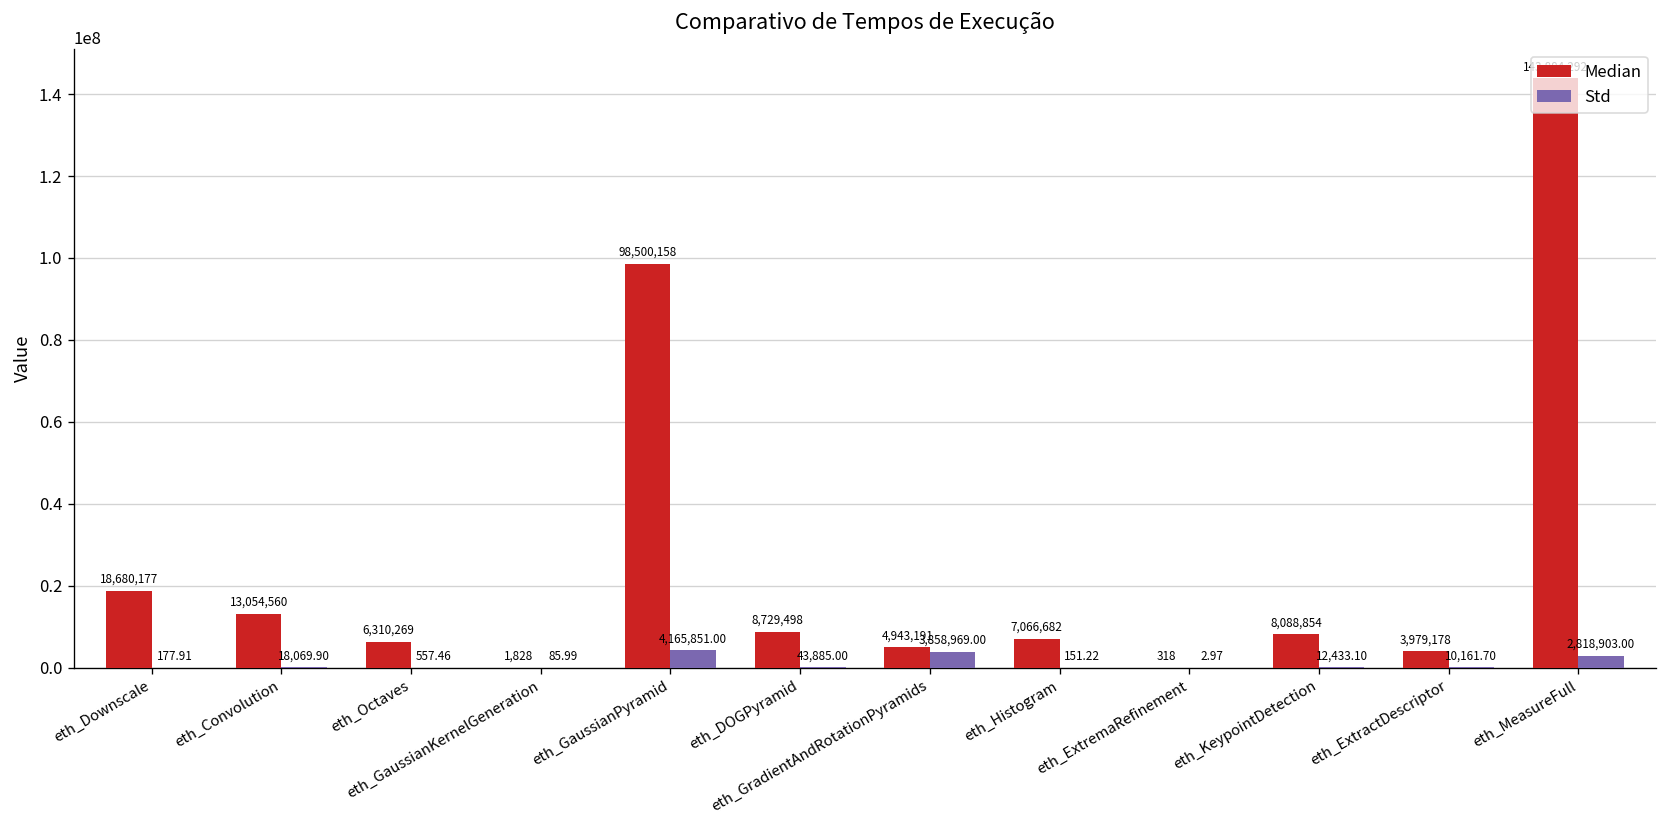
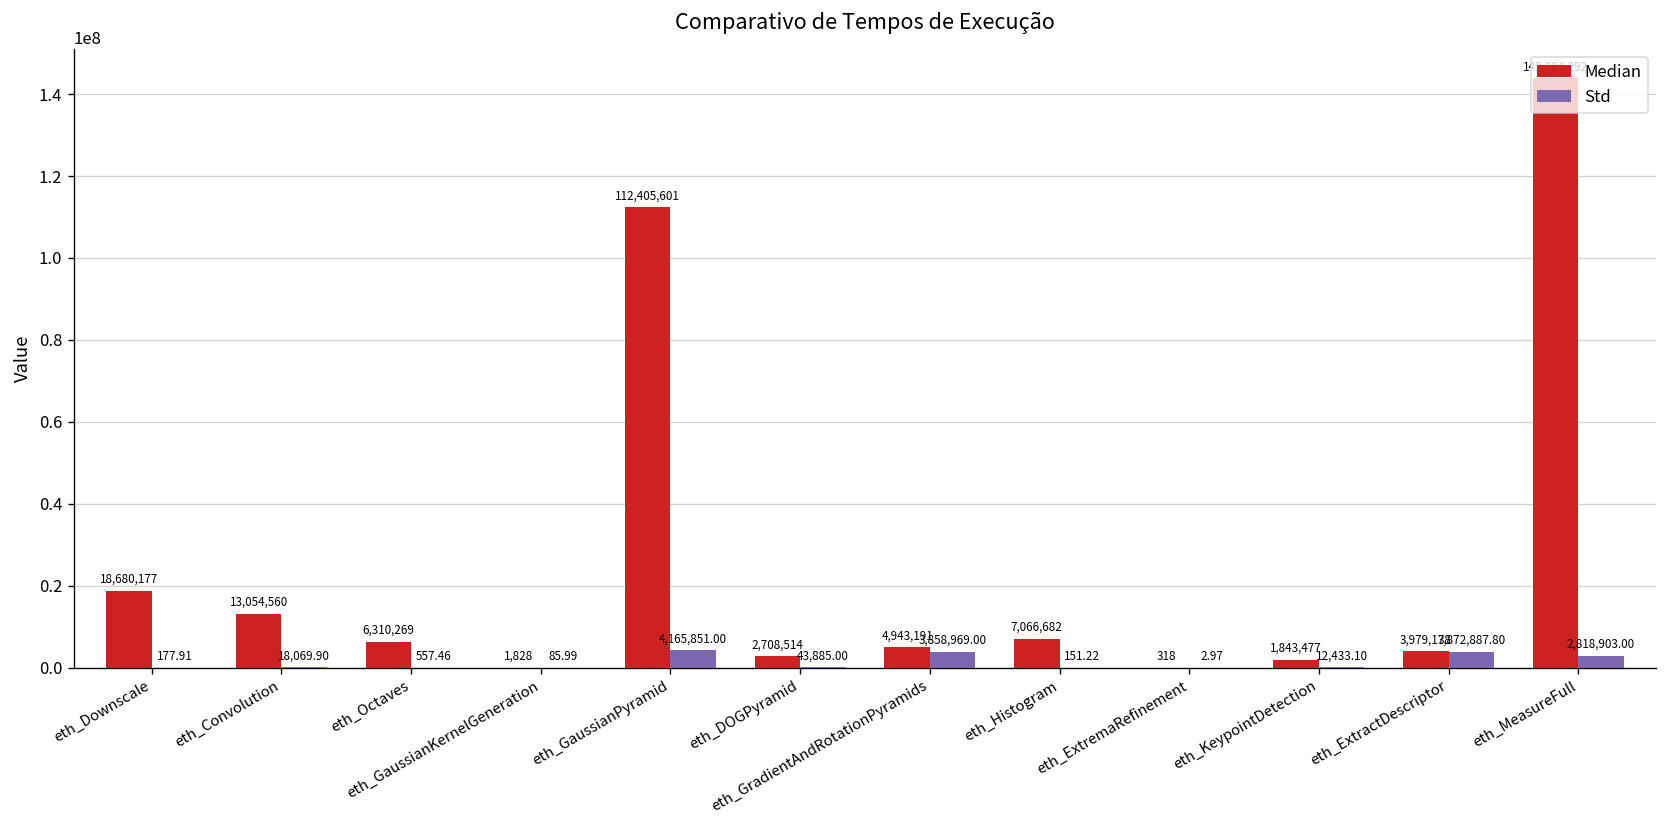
Median, eth_GaussianPyramid: 98,500,158 -> 112,405,601
Median, eth_DOGPyramid: 8,729,498 -> 2,708,514
Median, eth_KeypointDetection: 8,088,854 -> 1,843,477
Std, eth_ExtractDescriptor: 10,161.70 -> 3,872,887.80
